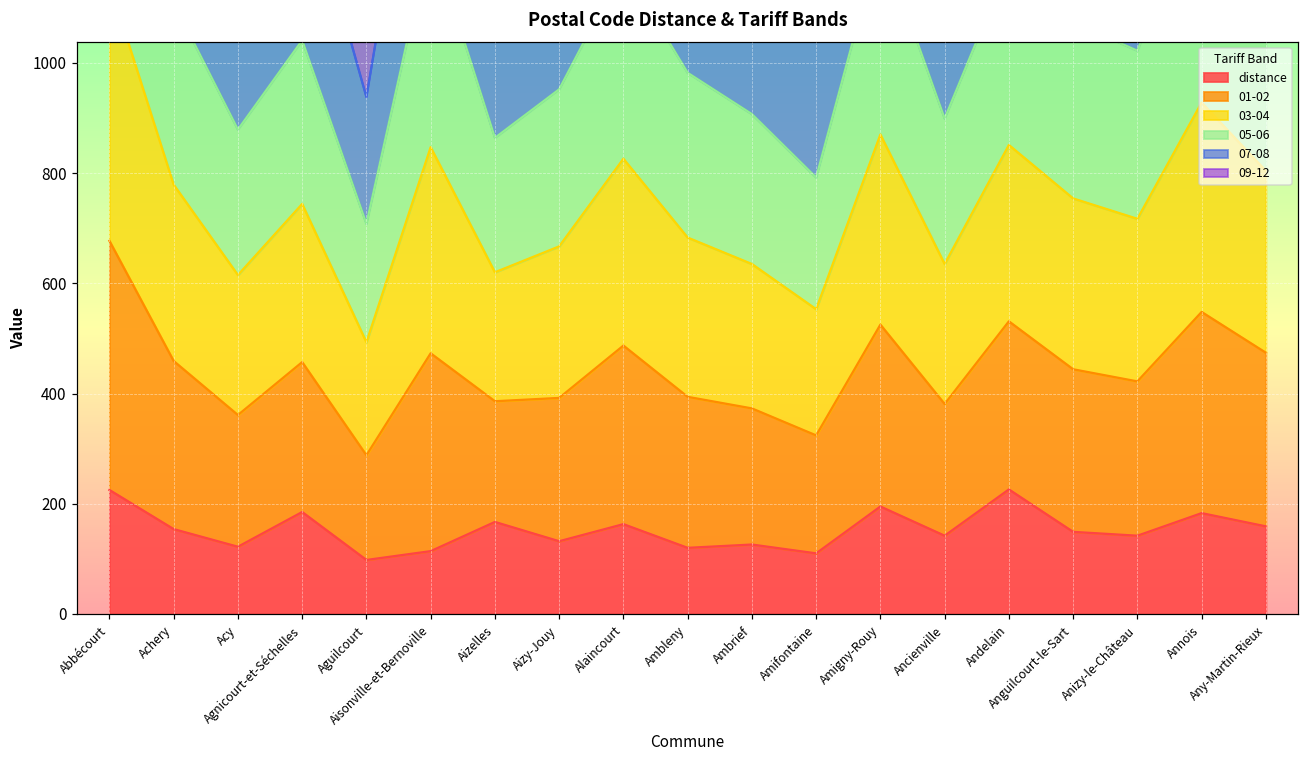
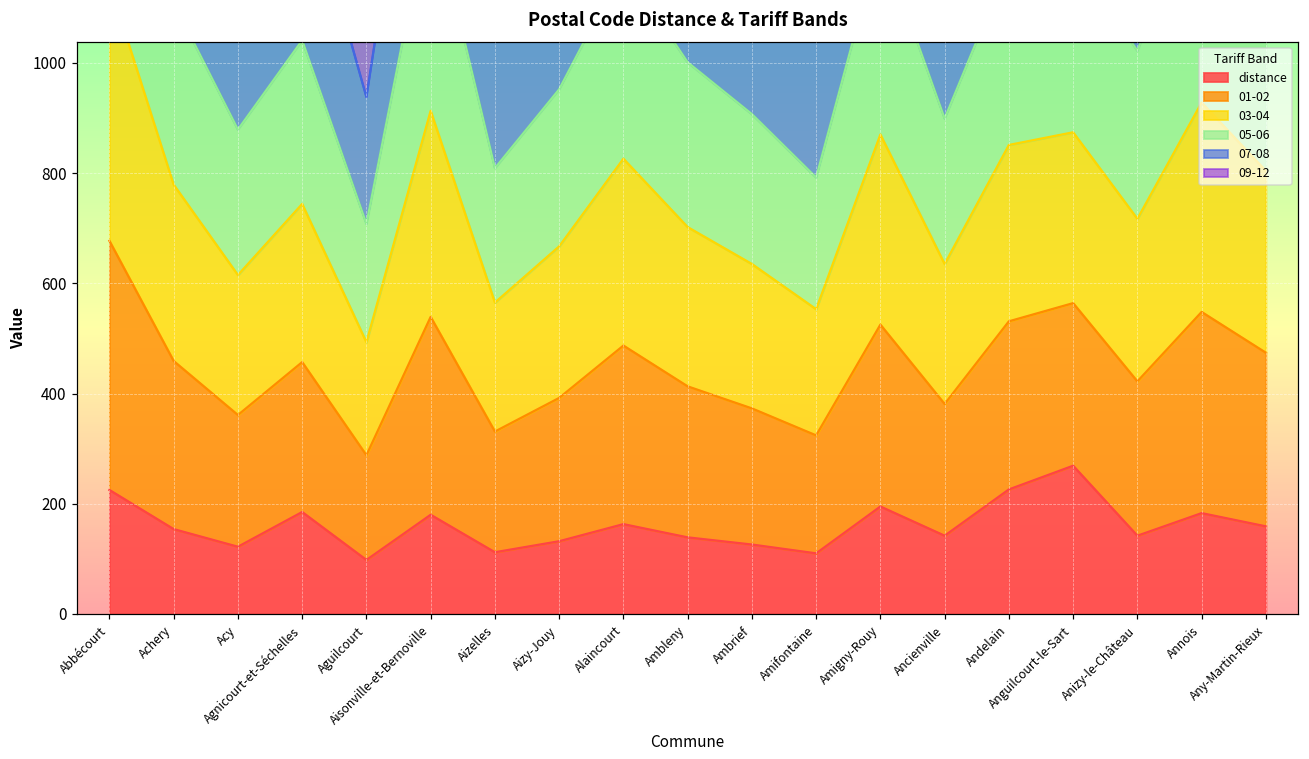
distance, Aisonville-et-Bernoville: 110 -> 180
distance, Aizelles: 170 -> 110
distance, Ambleny: 120 -> 140
distance, Anguilcourt-le-Sart: 150 -> 270
